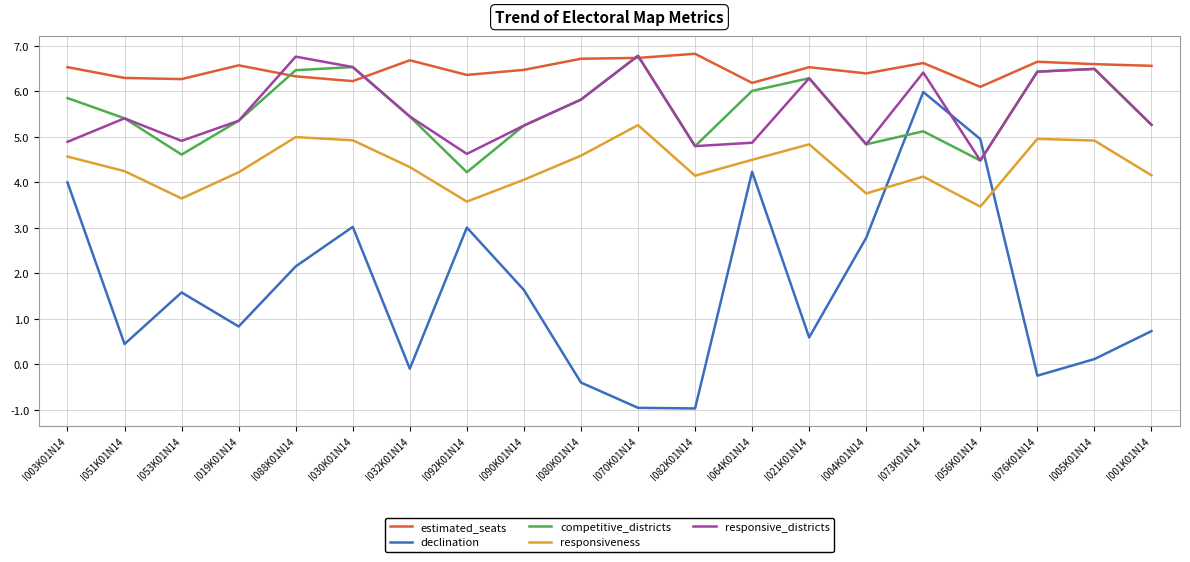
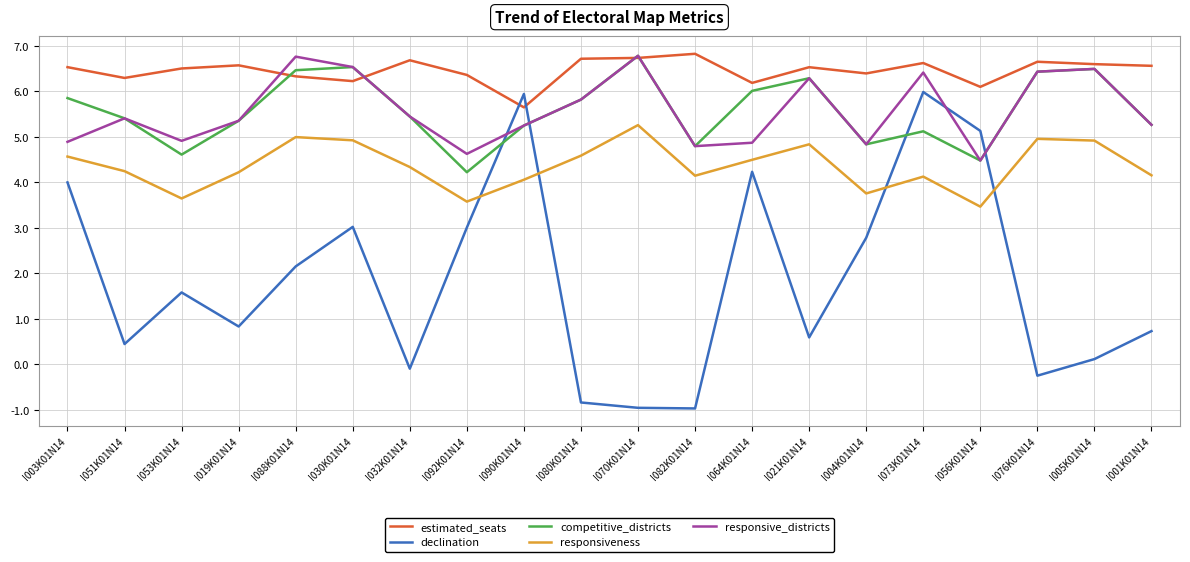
estimated_seats, I053K01N14: 6.3 -> 6.5
estimated_seats, I090K01N14: 6.5 -> 5.6
declination, I090K01N14: 1.6 -> 5.9
declination, I080K01N14: -0.4 -> -0.8
declination, I056K01N14: 4.9 -> 5.1
